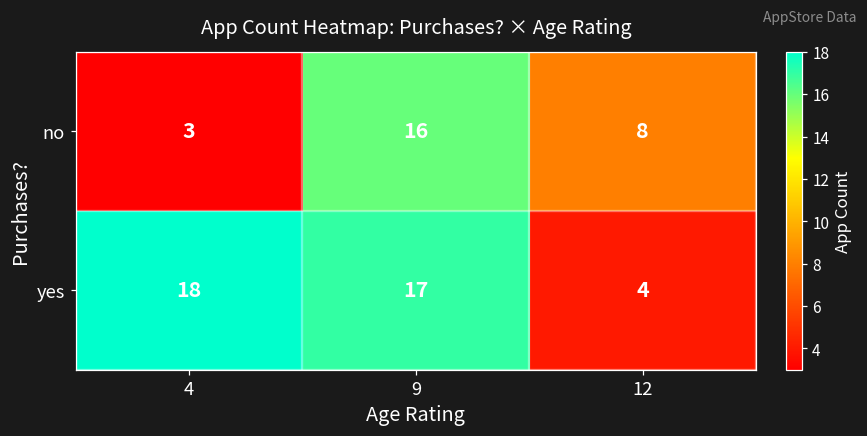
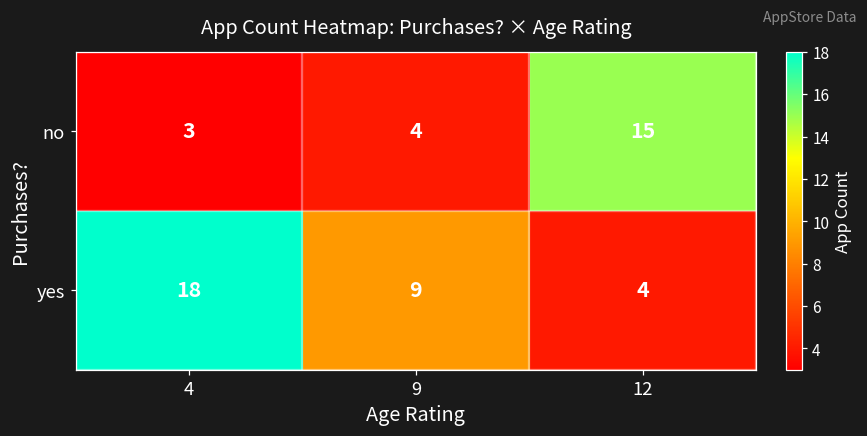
no, 9: 16 -> 4
no, 12: 8 -> 15
yes, 9: 17 -> 9
